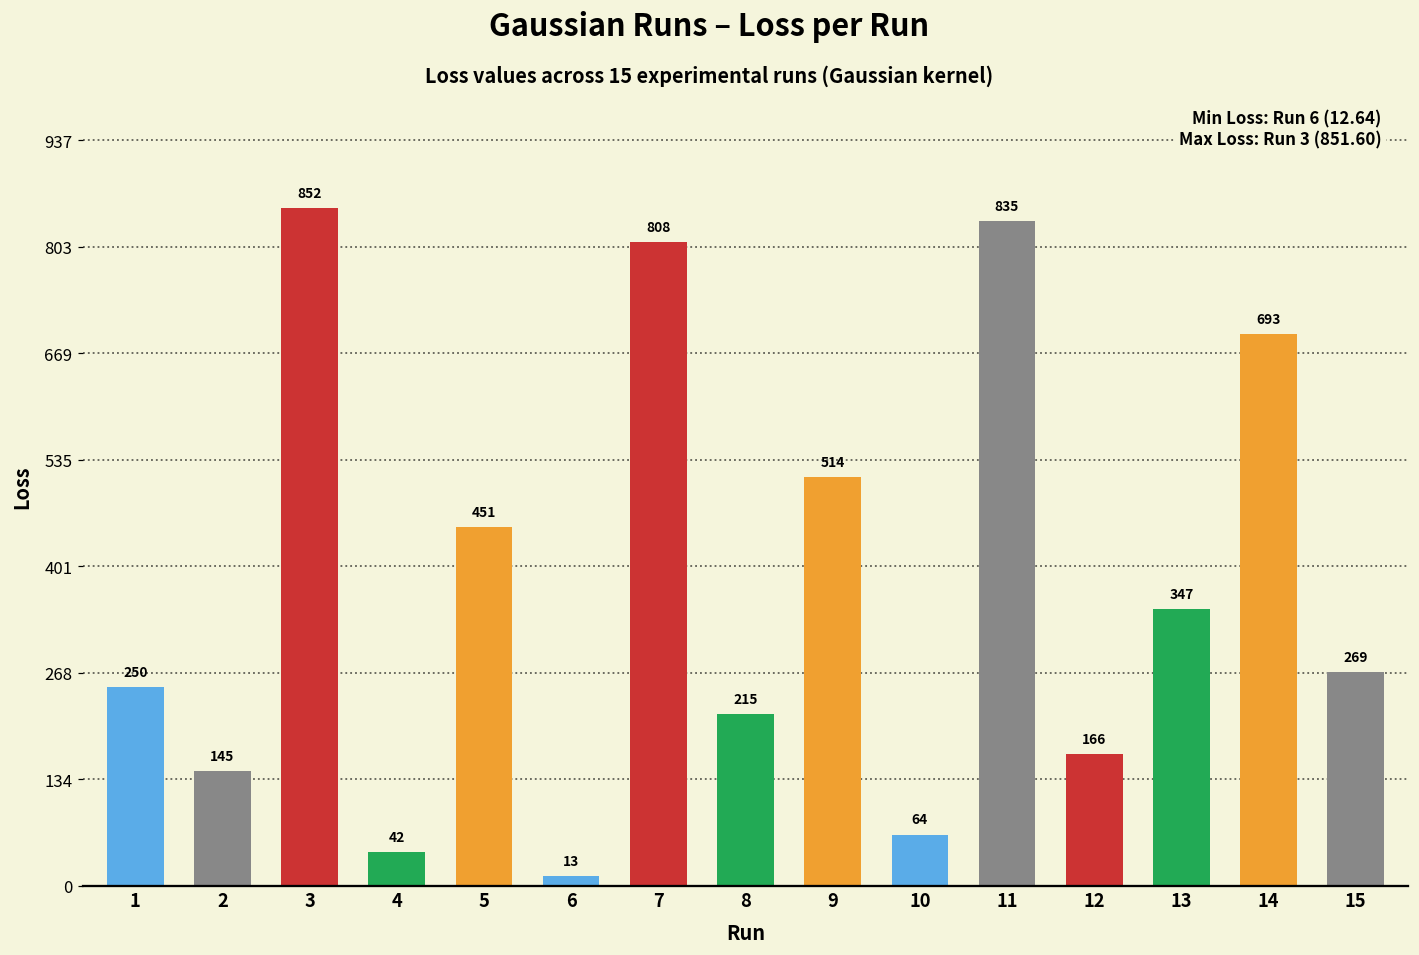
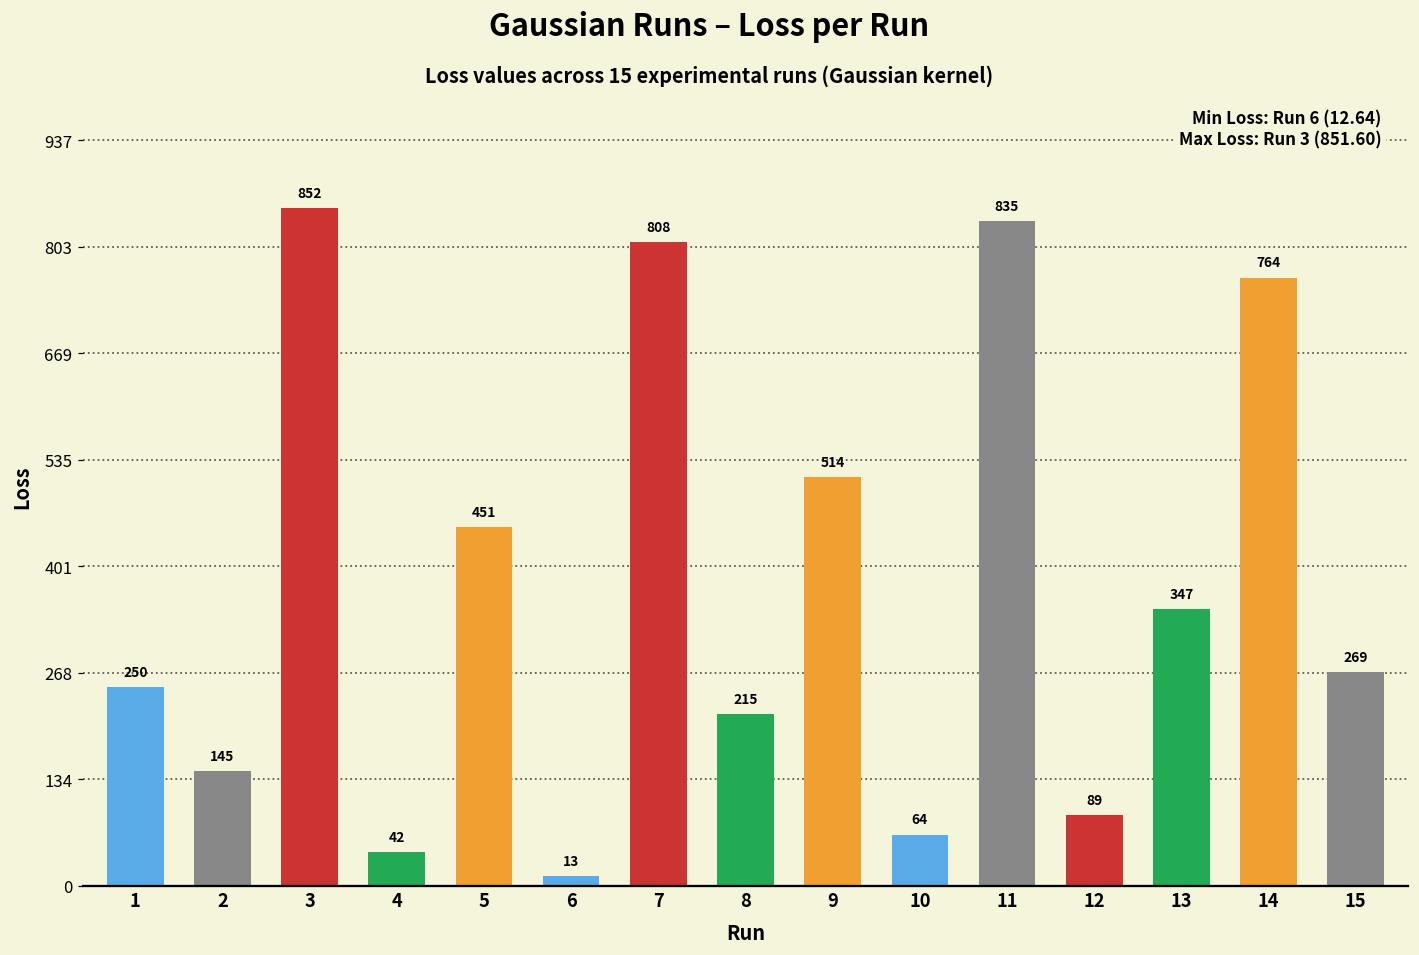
12: 166 -> 89
14: 693 -> 764
